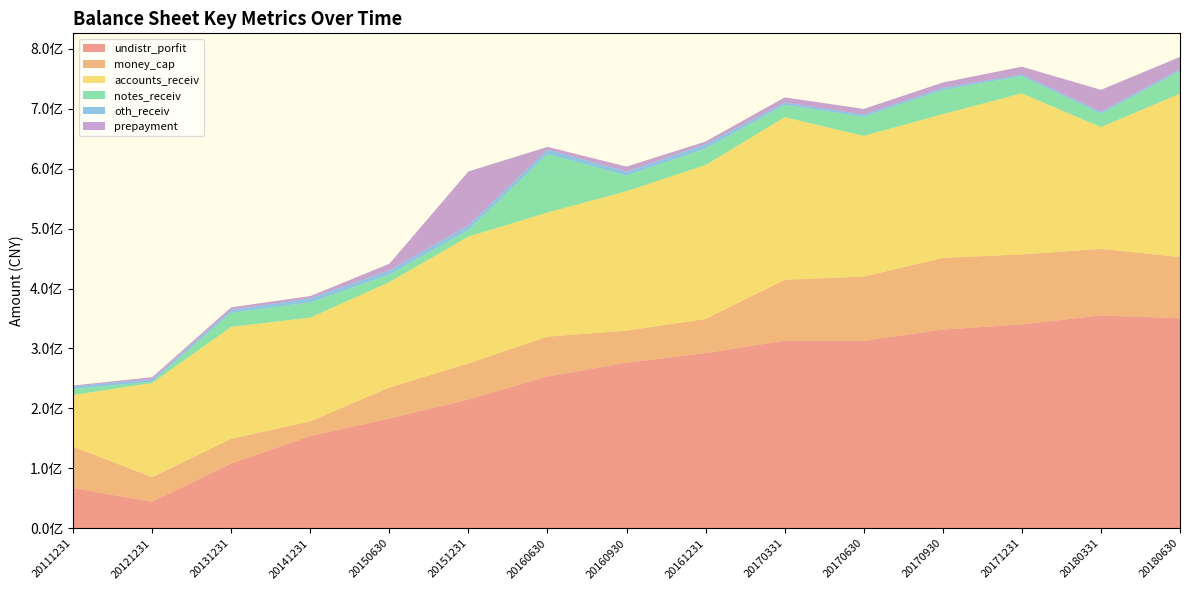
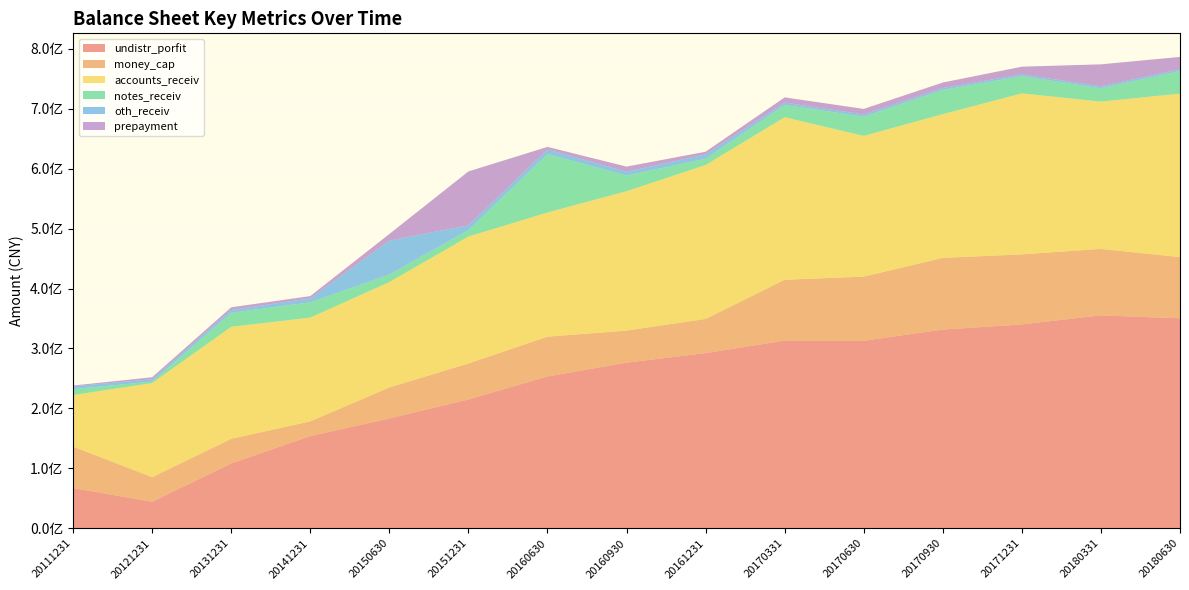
oth_receiv, 20150630: 0.1亿 -> 0.6亿
notes_receiv, 20161231: 0.3亿 -> 0.1亿
accounts_receiv, 20180331: 2.0亿 -> 2.5亿
